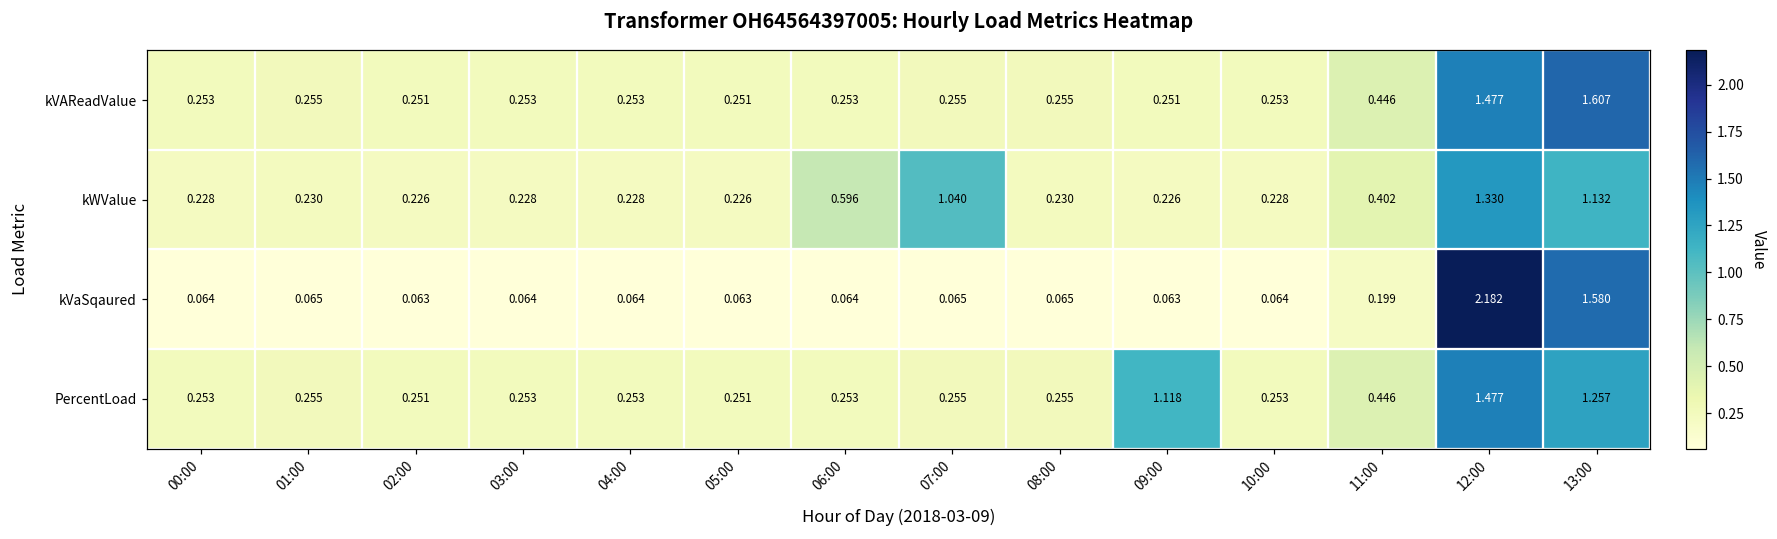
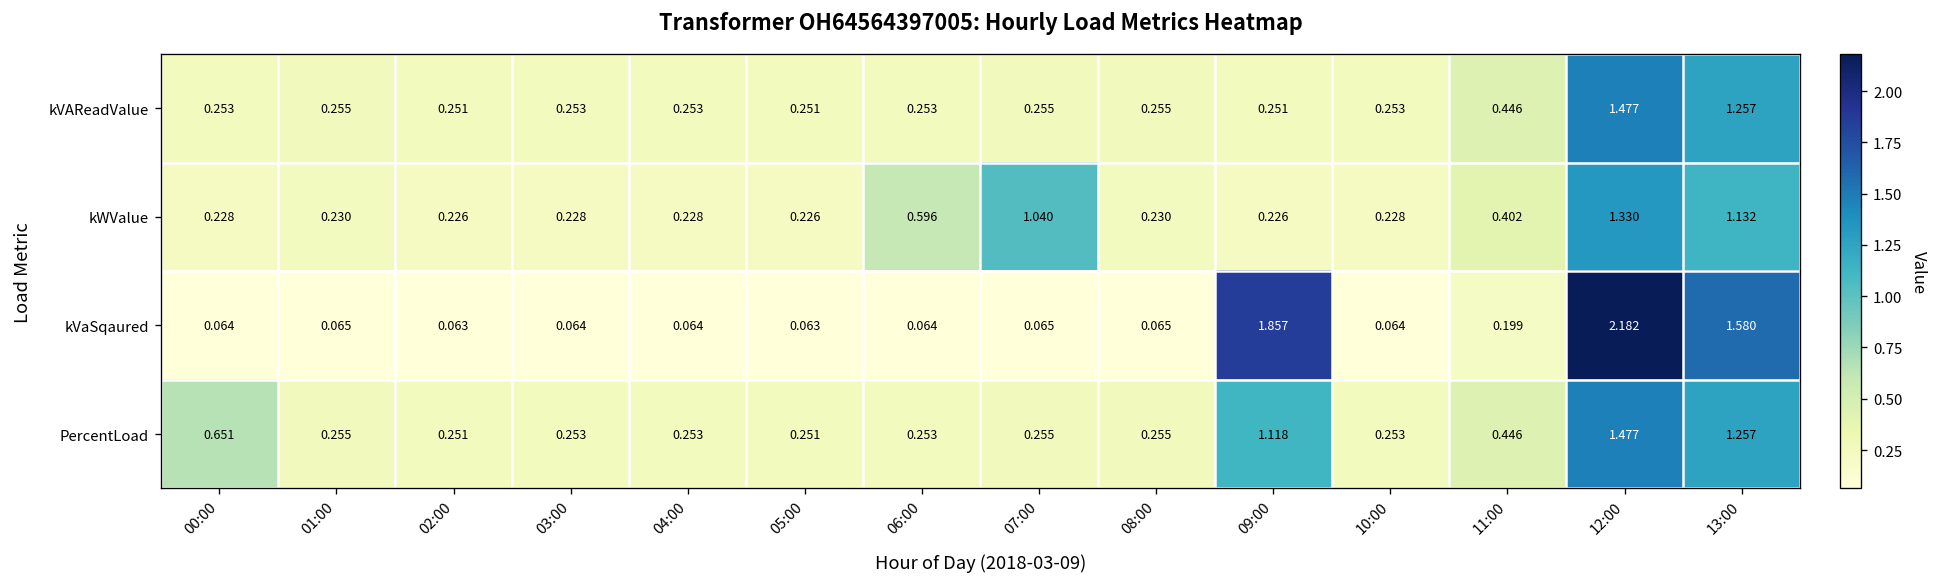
kVAReadValue, 13:00: 1.607 -> 1.257
kVaSqaured, 09:00: 0.063 -> 1.857
PercentLoad, 00:00: 0.253 -> 0.651
